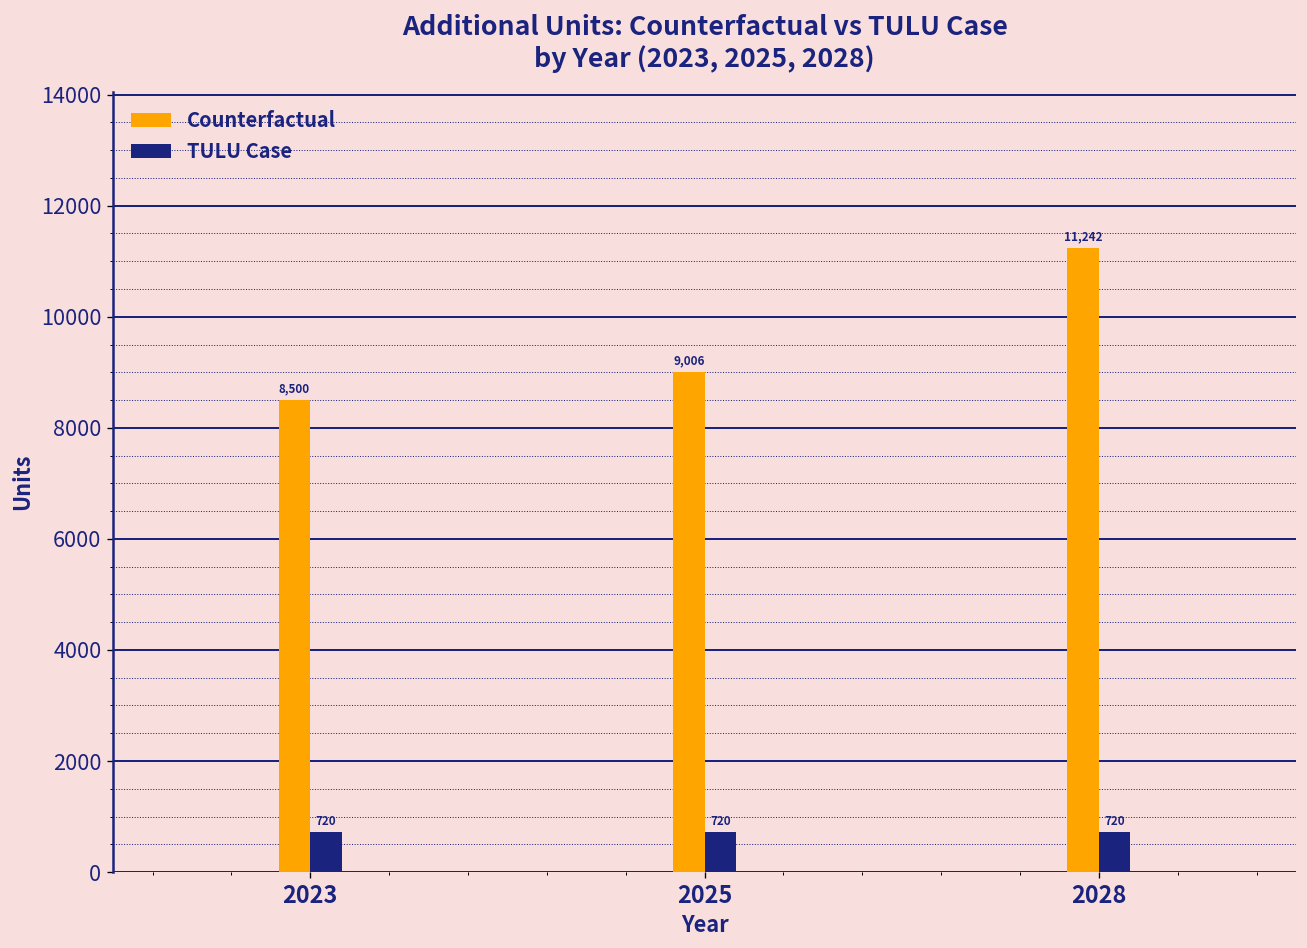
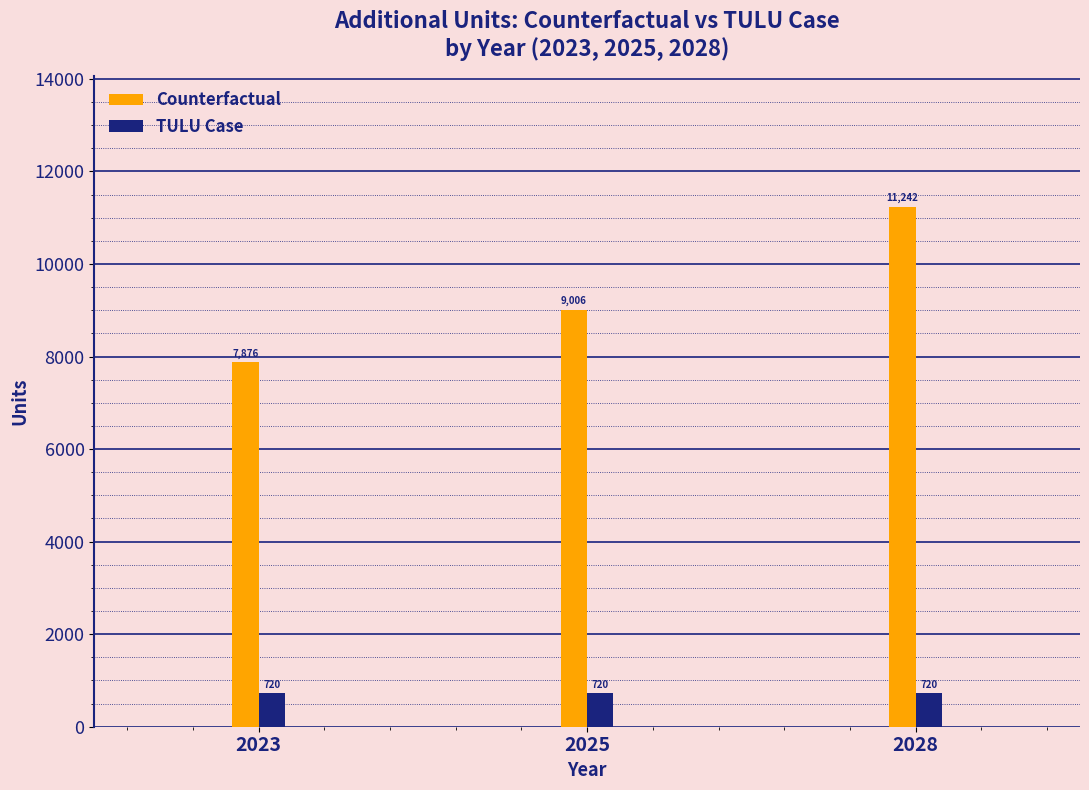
Counterfactual, 2023: 8,500 -> 7,876
